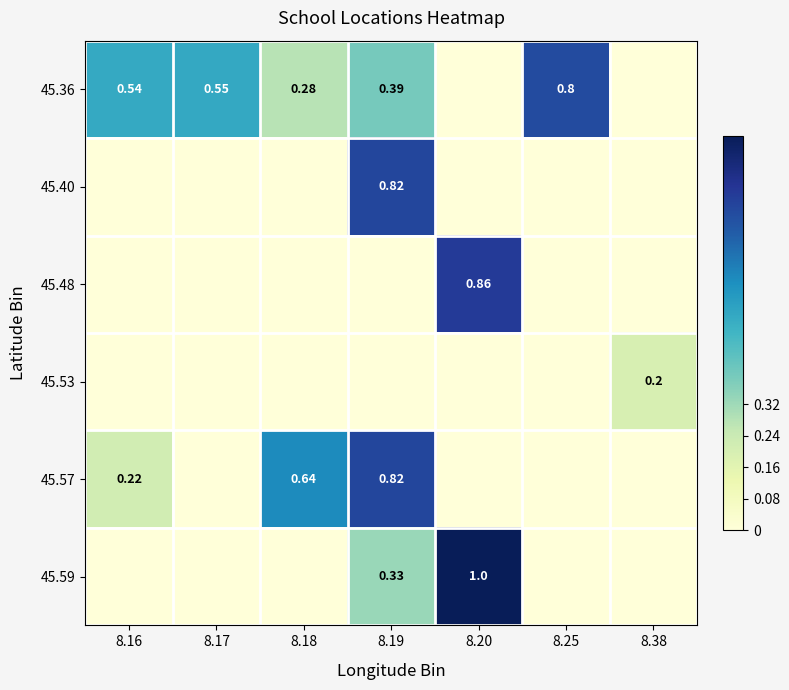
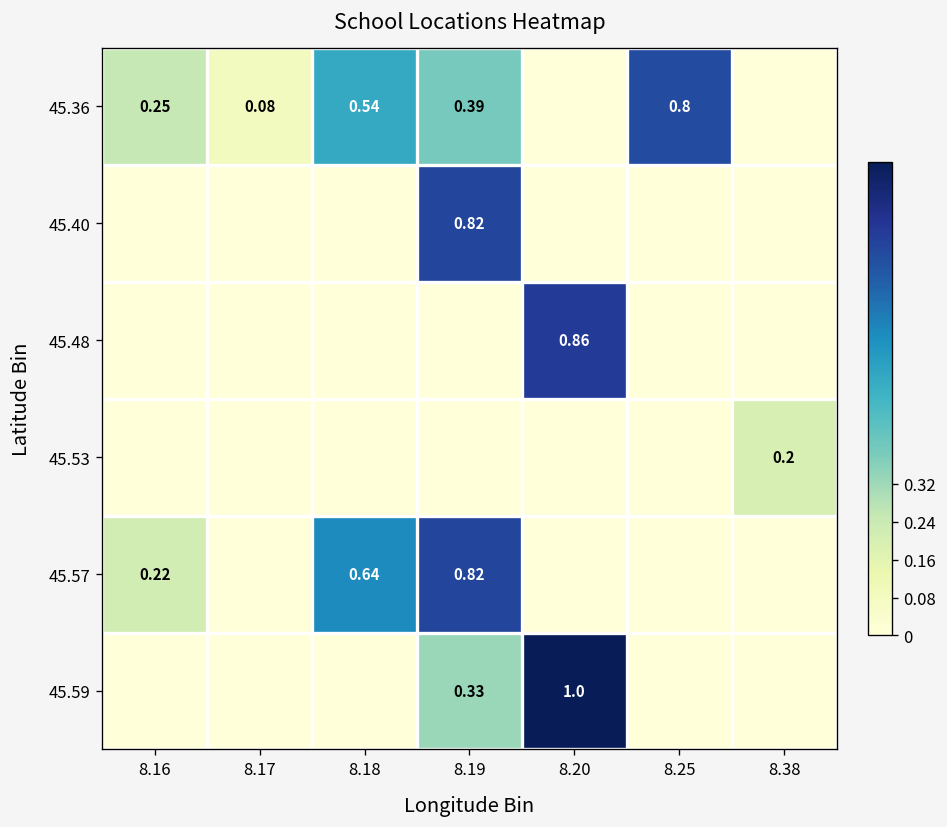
45.36, 8.16: 0.54 -> 0.25
45.36, 8.17: 0.55 -> 0.08
45.36, 8.18: 0.28 -> 0.54
